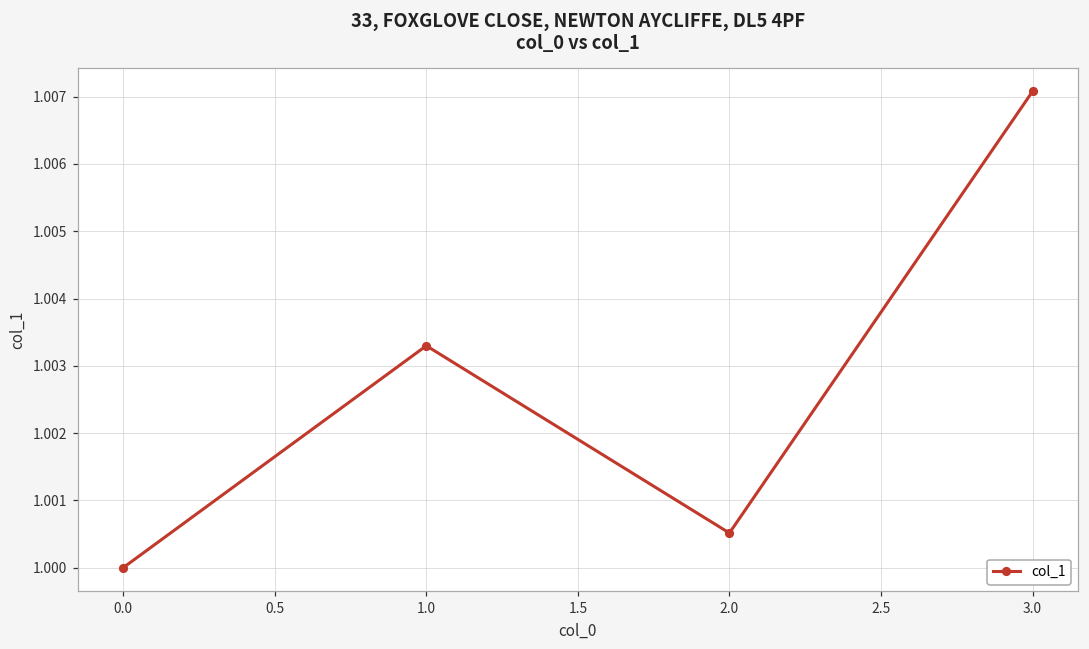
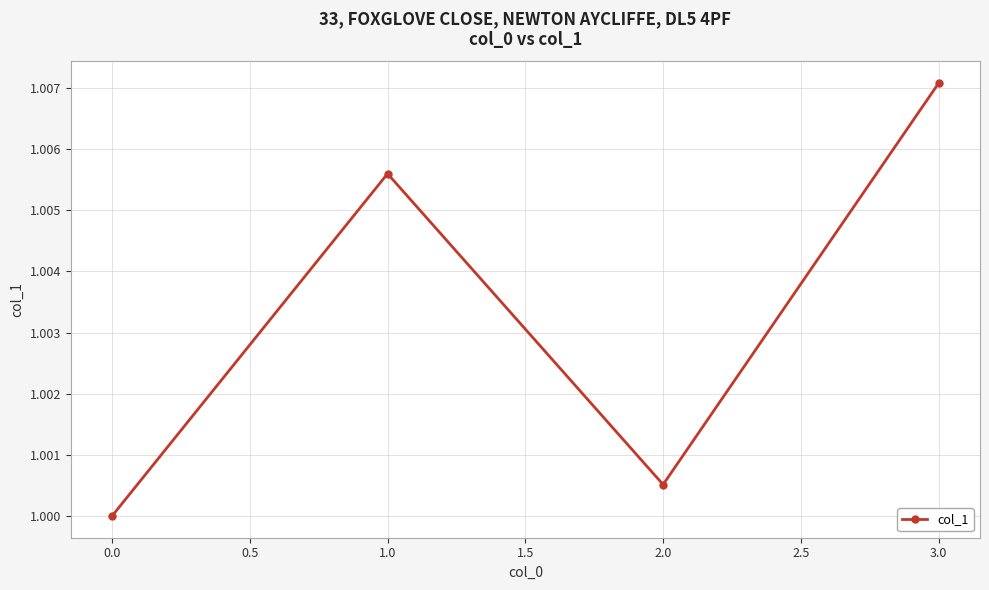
1.0: 1.0033 -> 1.0056
